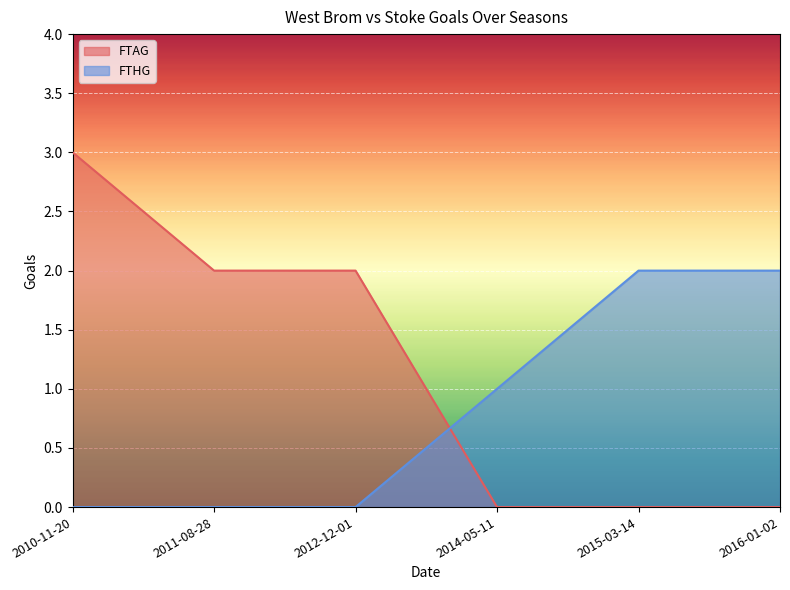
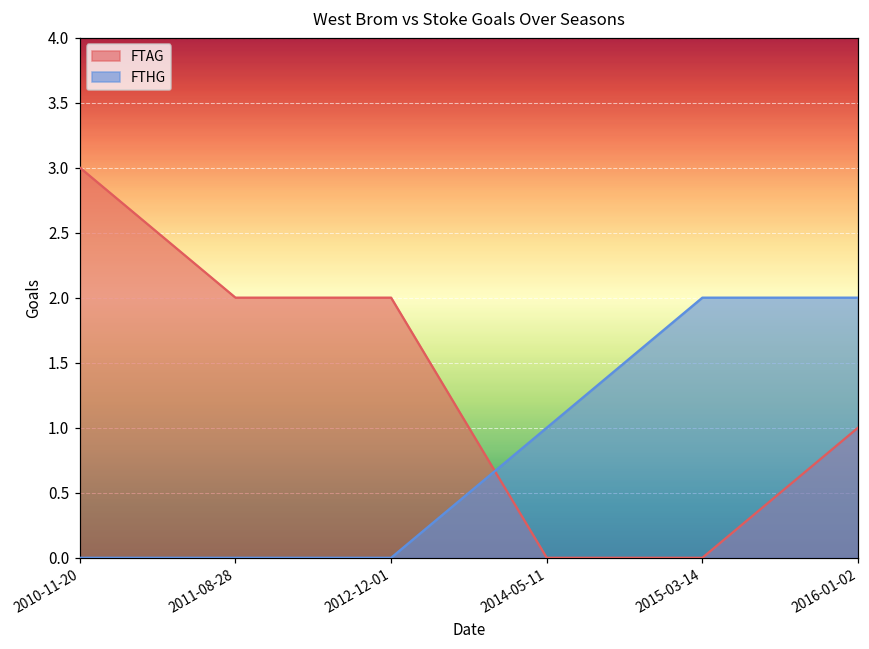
FTAG, 2016-01-02: 0 -> 1
